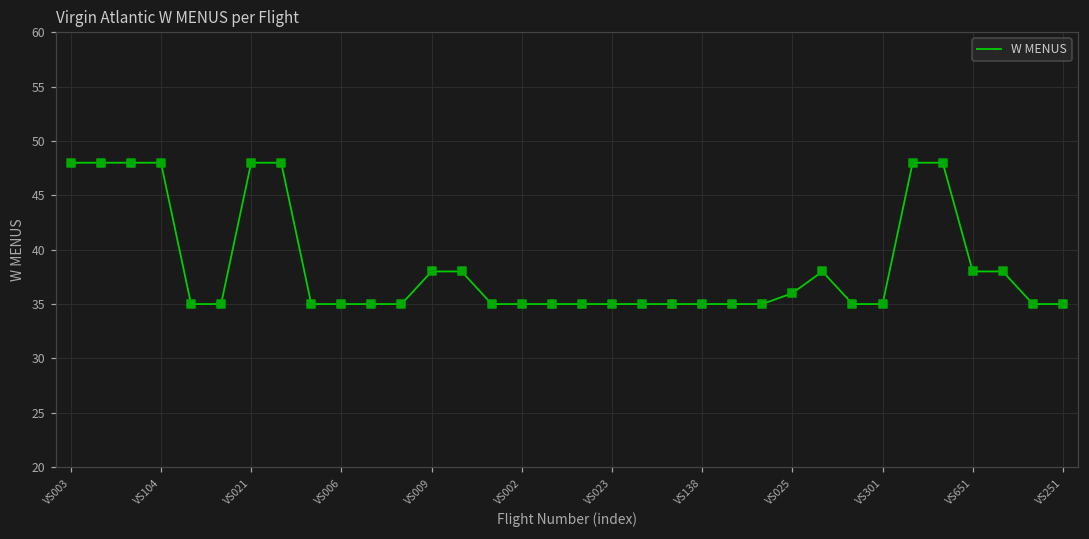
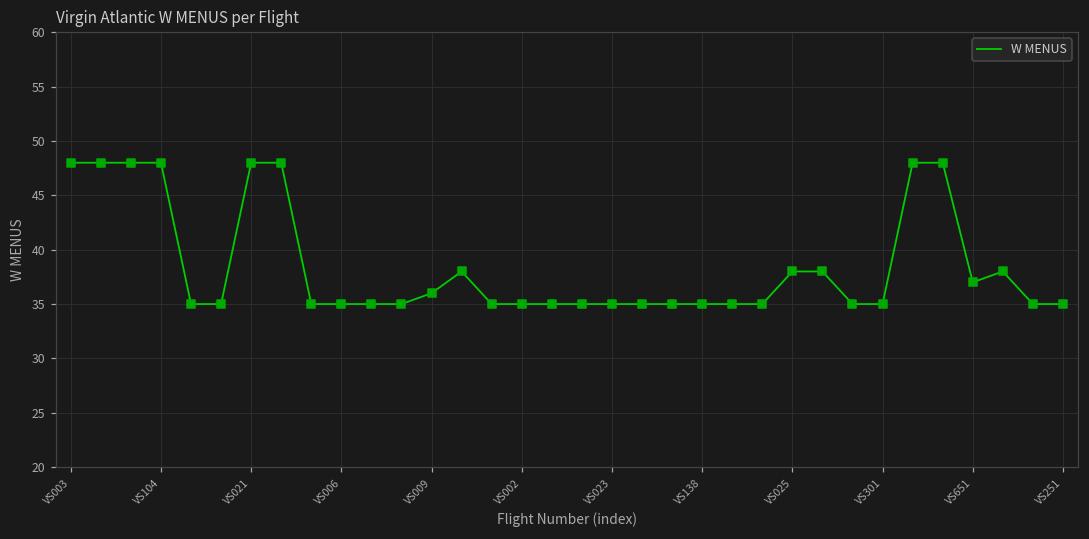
VS009: 38 -> 36
VS025: 36 -> 38
VS651: 38 -> 37
